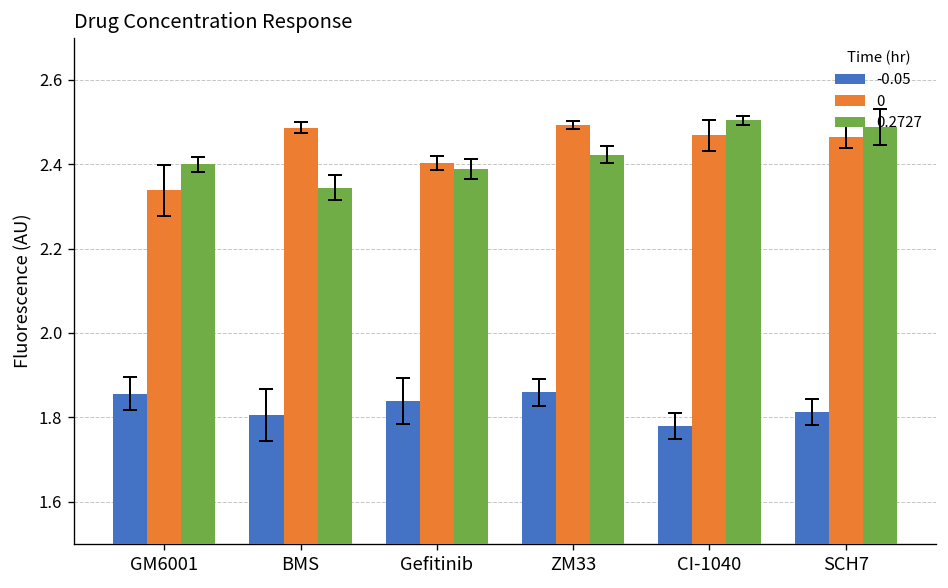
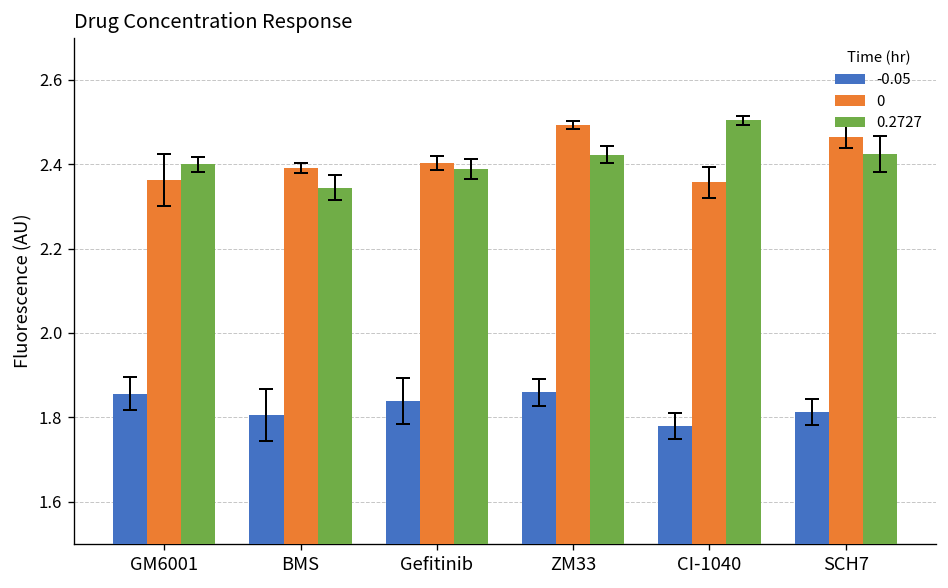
0, GM6001: 2.34 -> 2.36
0, BMS: 2.49 -> 2.39
0, CI-1040: 2.47 -> 2.36
0.2727, SCH7: 2.49 -> 2.42
